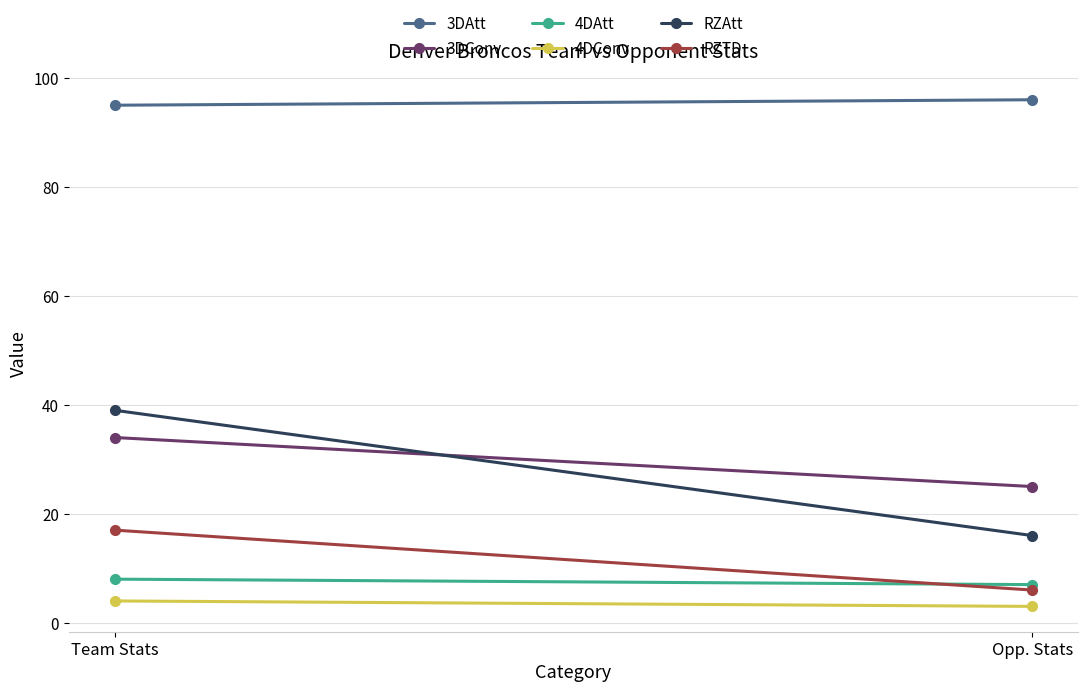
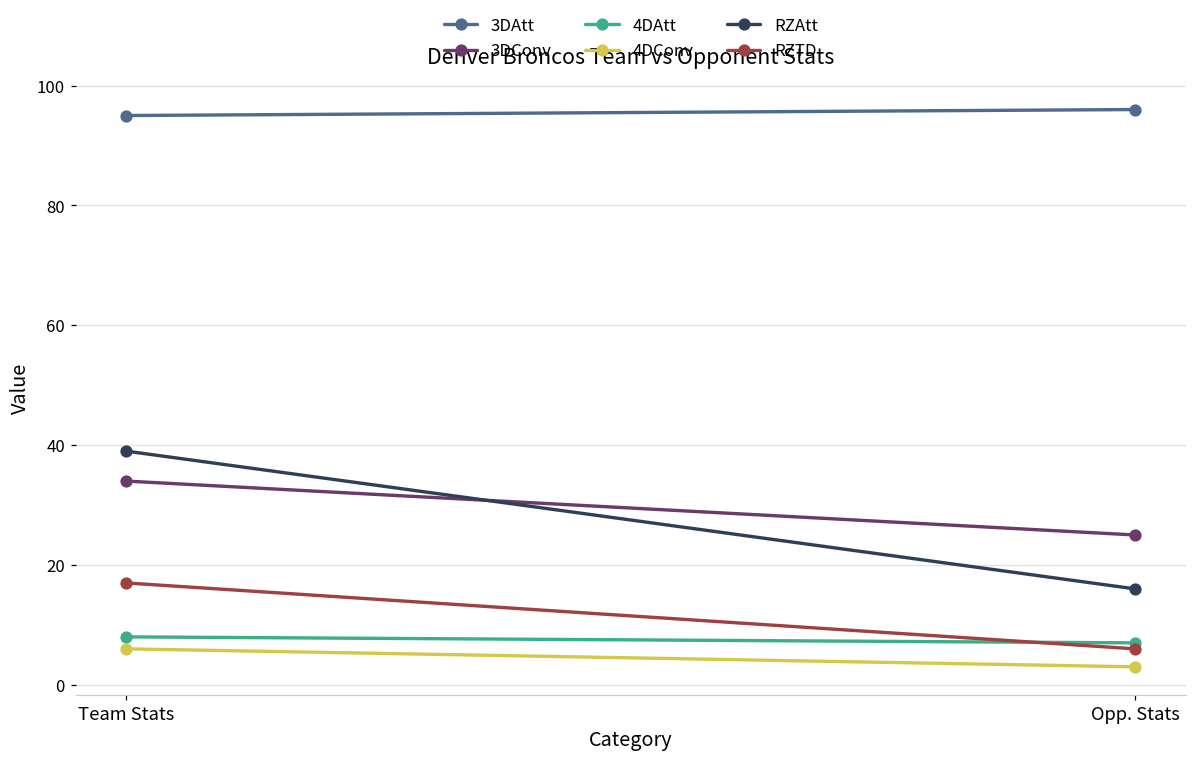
4DConv, Team Stats: 4 -> 6
